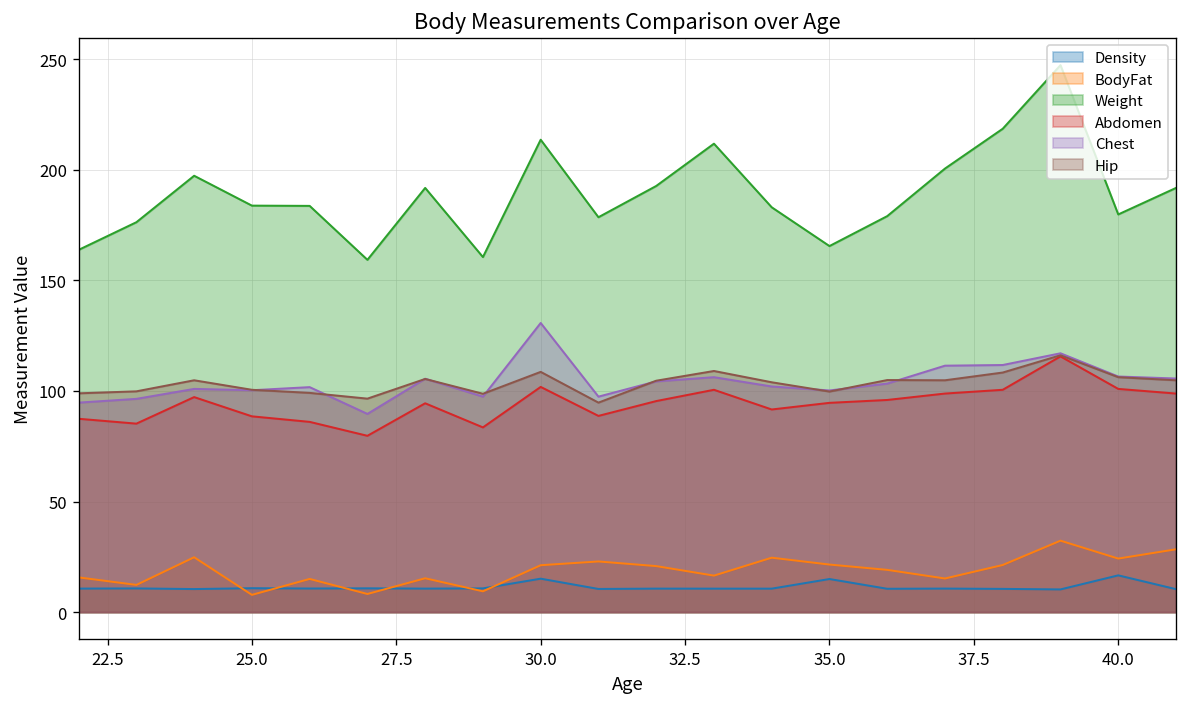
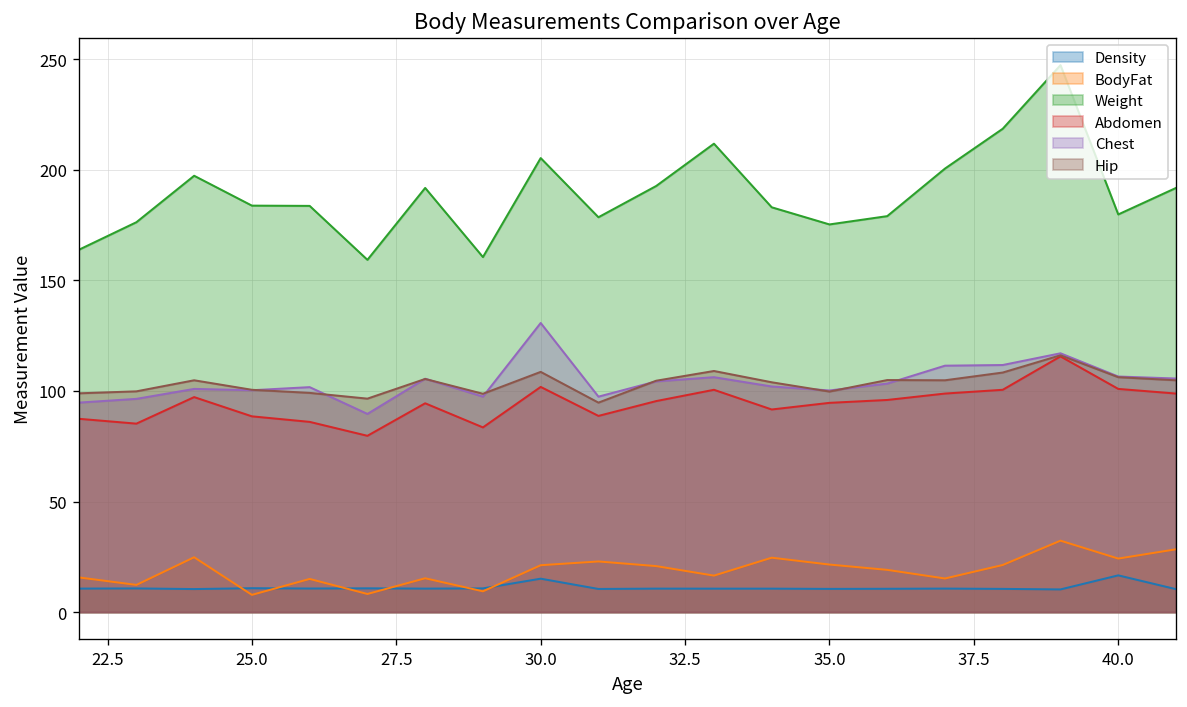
Weight, 30.0: 214 -> 205
Density, 35.0: 15 -> 10
Weight, 35.0: 165 -> 175
